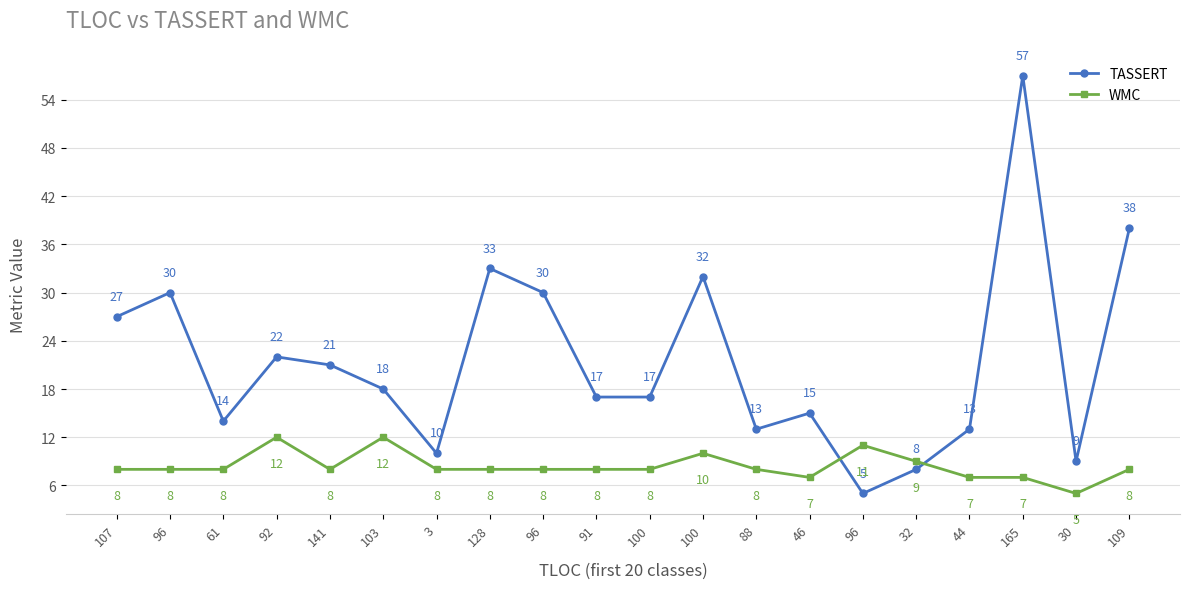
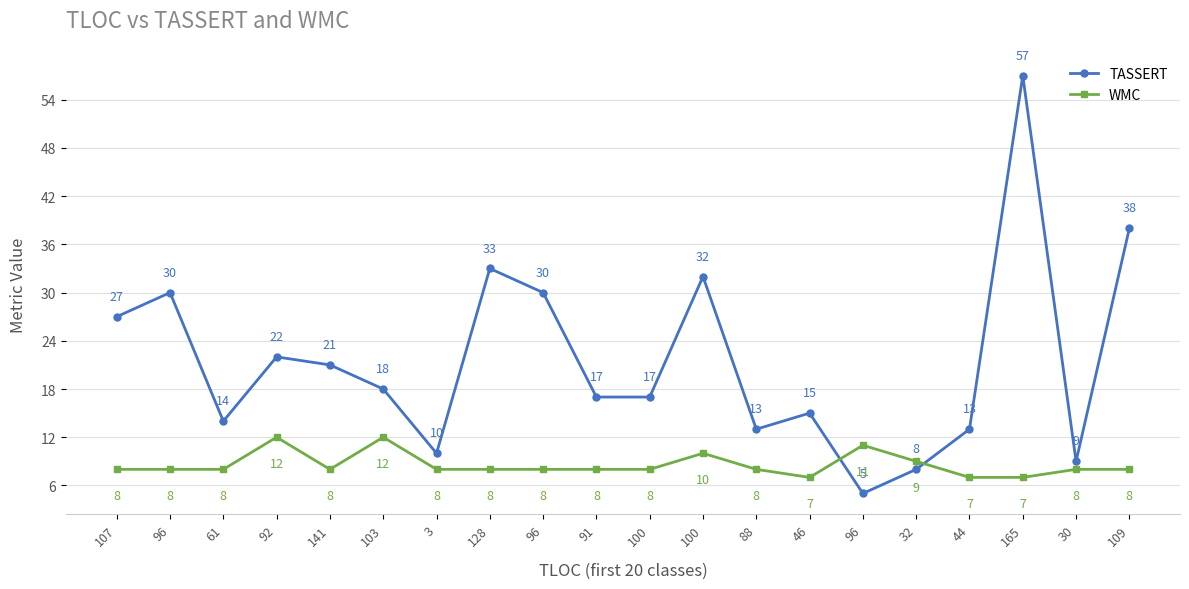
WMC, 30: 5 -> 8
